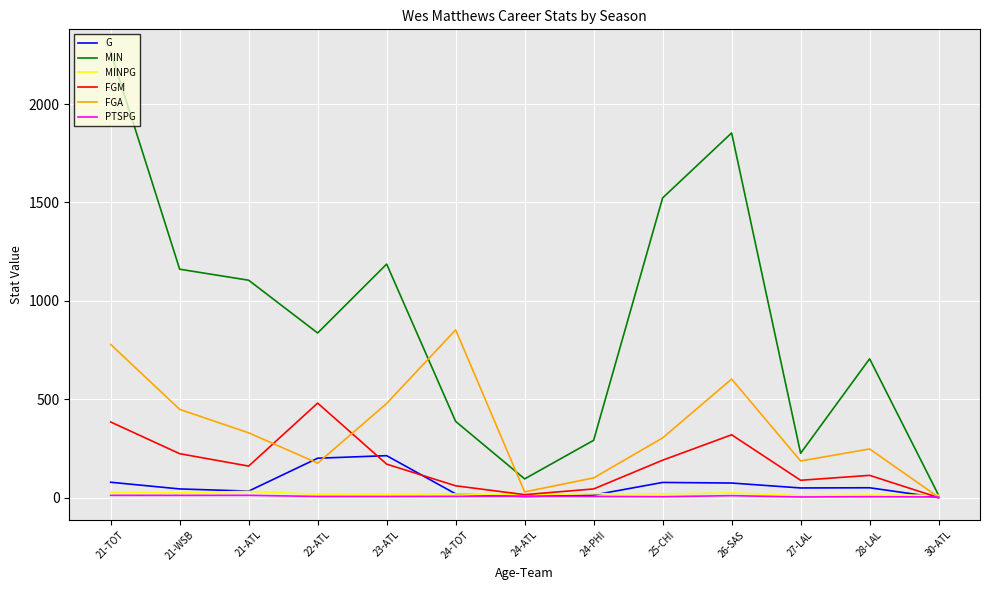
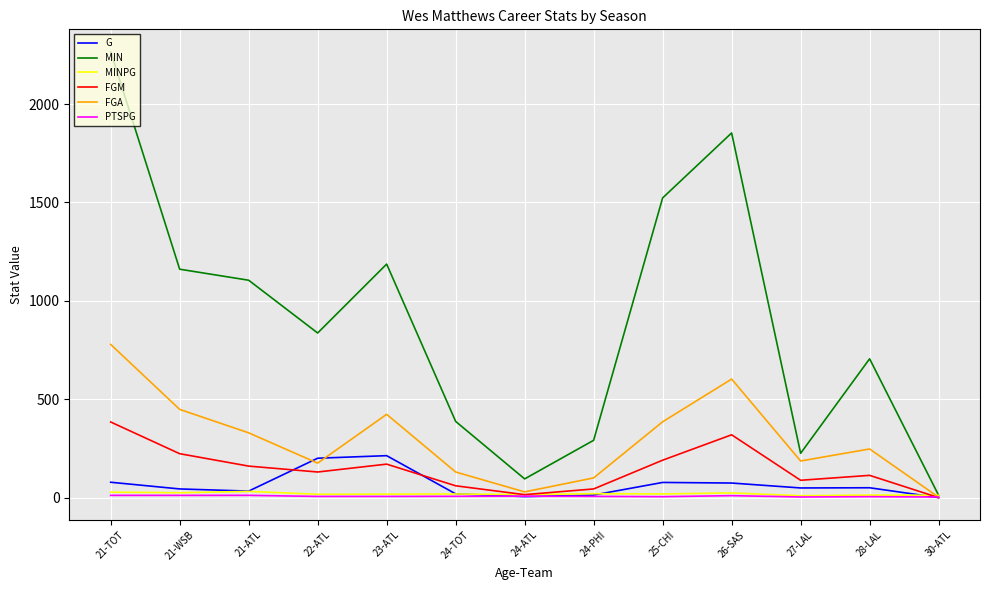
FGM, 22-ATL: 480 -> 130
FGA, 23-ATL: 480 -> 420
FGA, 24-TOT: 850 -> 130
FGA, 25-CHI: 300 -> 390
